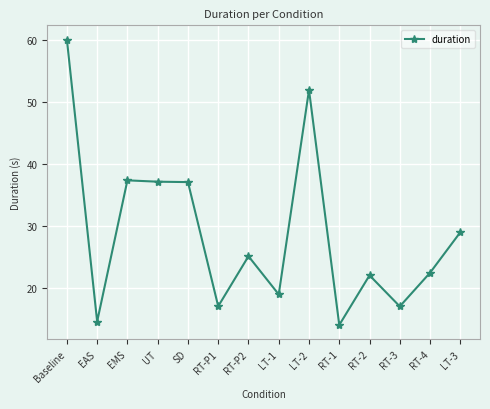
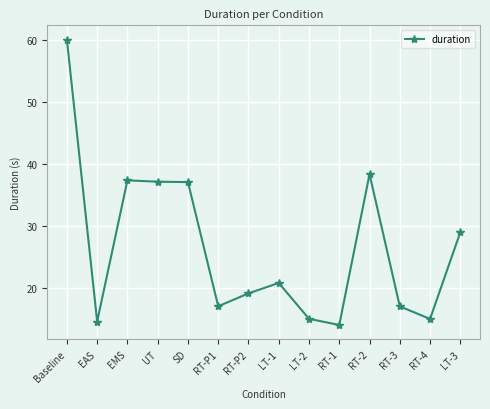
RT-P2: 25 -> 19
LT-1: 19 -> 21
LT-2: 52 -> 15
RT-2: 22 -> 38
RT-4: 22 -> 15
